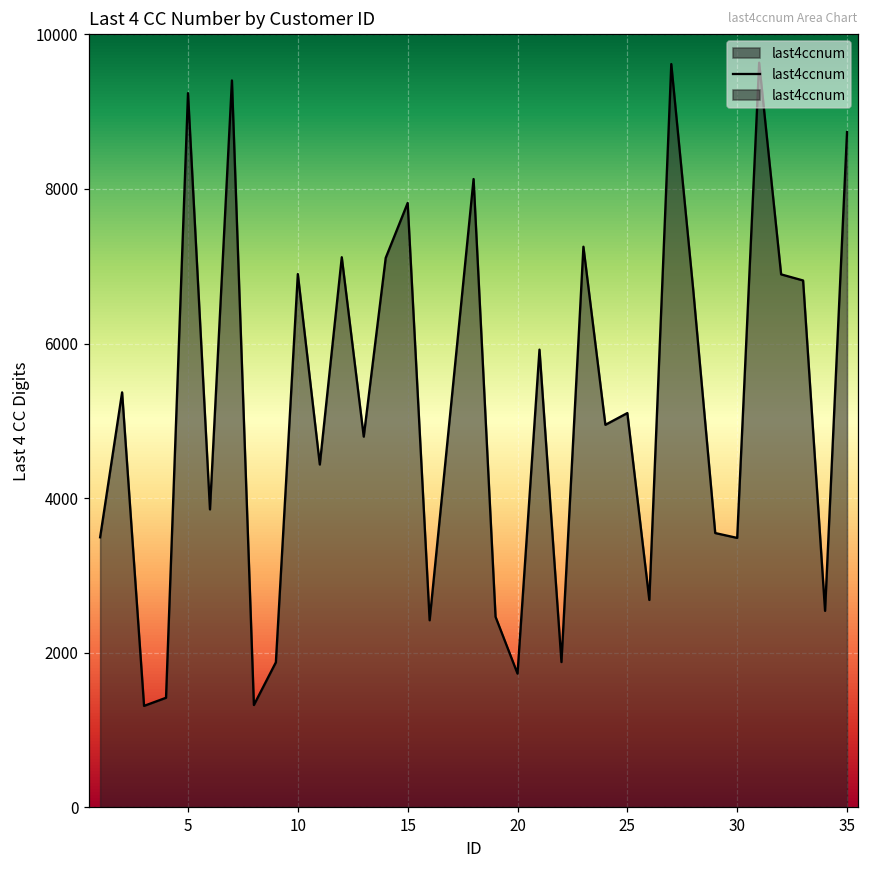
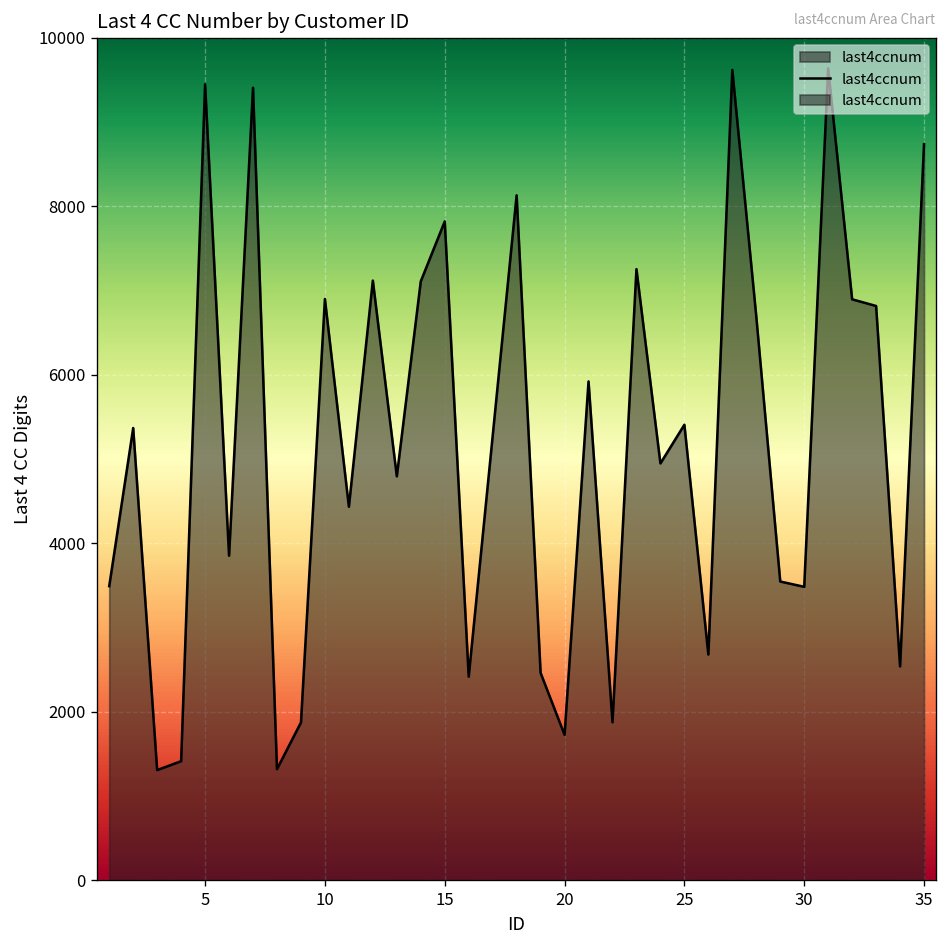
5: 9200 -> 9400
25: 5100 -> 5400
